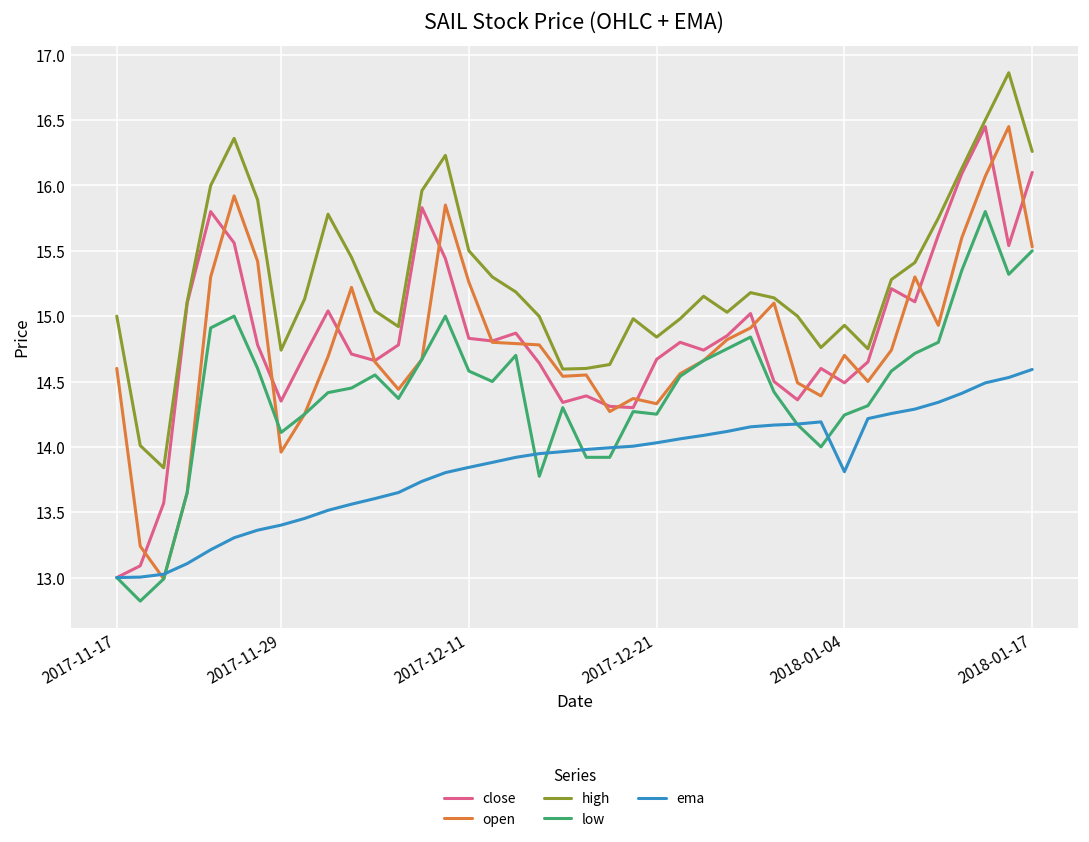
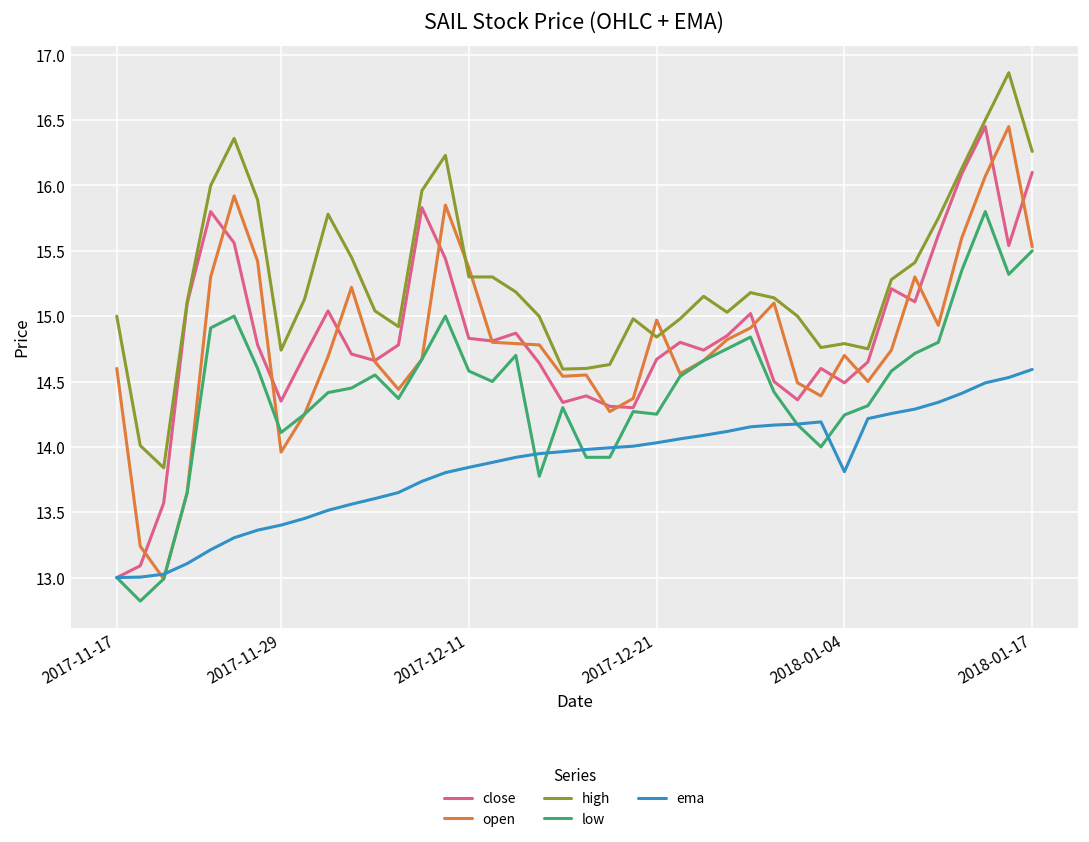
open, 2017-12-11: 15.26 -> 15.37
high, 2017-12-11: 15.5 -> 15.3
open, 2017-12-21: 14.33 -> 14.97
high, 2018-01-04: 14.93 -> 14.79
